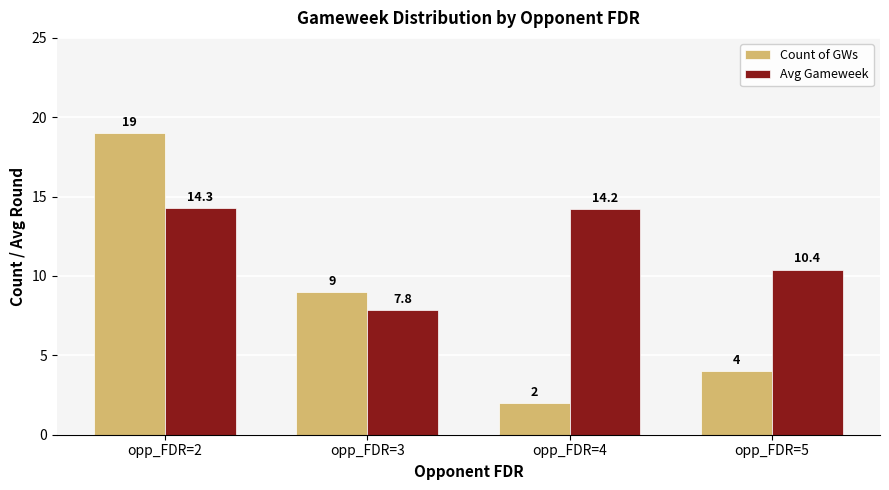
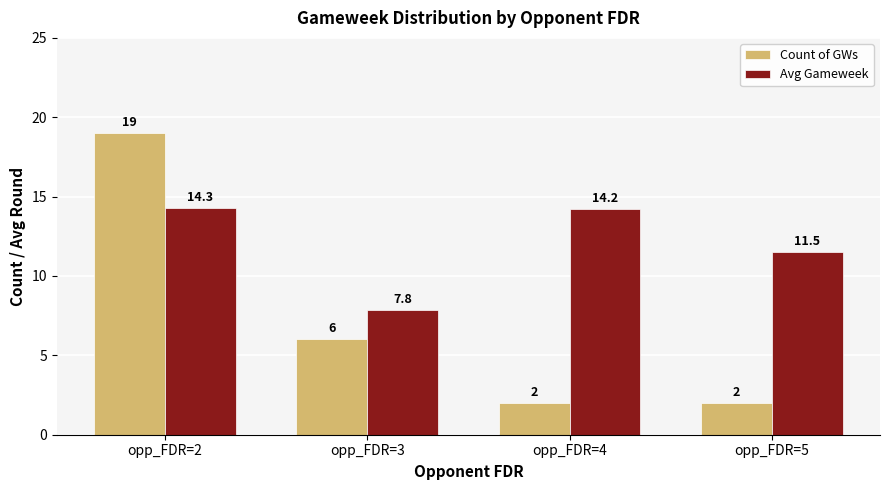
Count of GWs, opp_FDR=3: 9 -> 6
Count of GWs, opp_FDR=5: 4 -> 2
Avg Gameweek, opp_FDR=5: 10.4 -> 11.5
